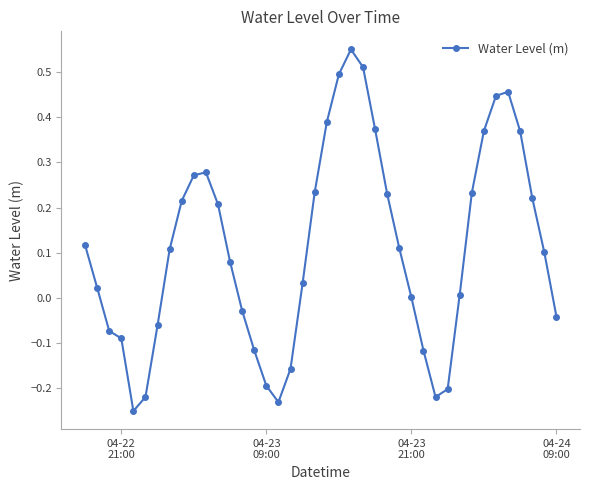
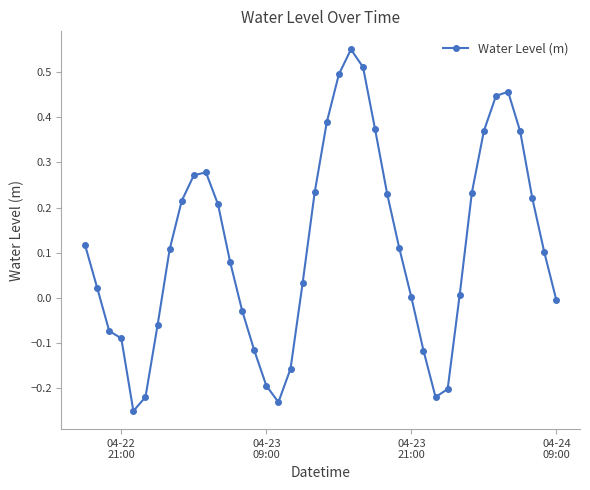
04-24 09:00: -0.04 -> -0.01
